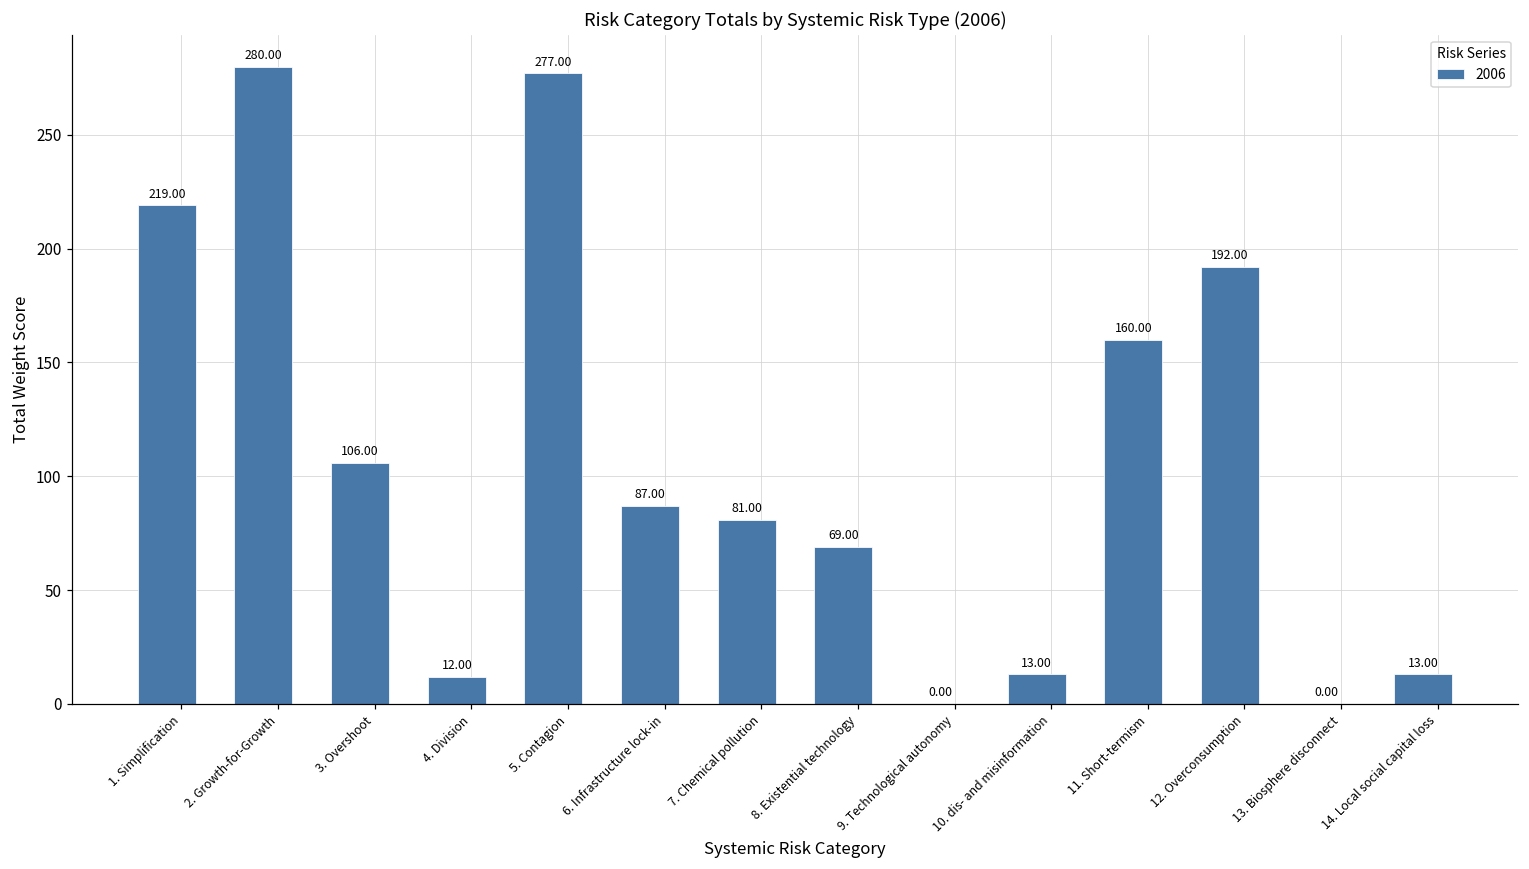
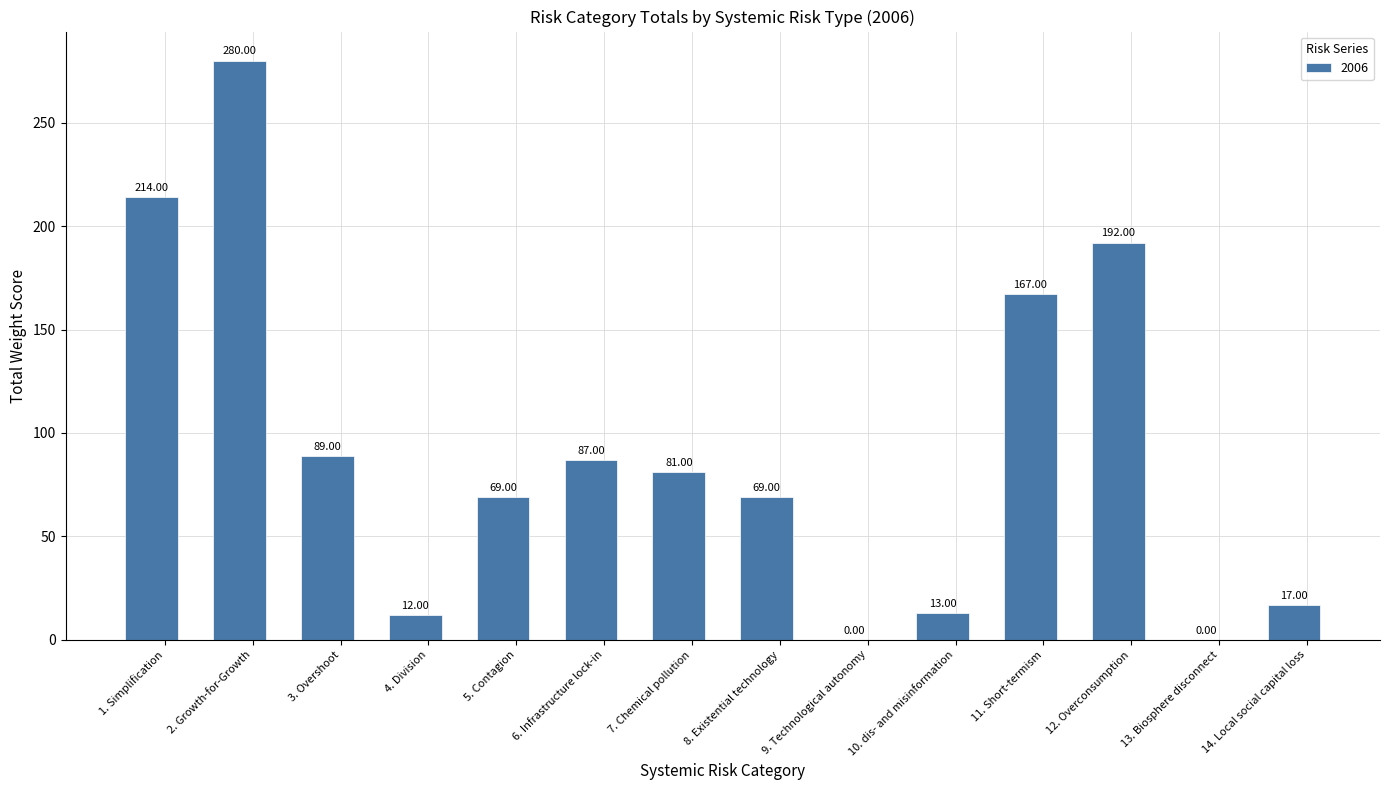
1. Simplification: 219.00 -> 214.00
3. Overshoot: 106.00 -> 89.00
5. Contagion: 277.00 -> 69.00
11. Short-termism: 160.00 -> 167.00
14. Local social capital loss: 13.00 -> 17.00
